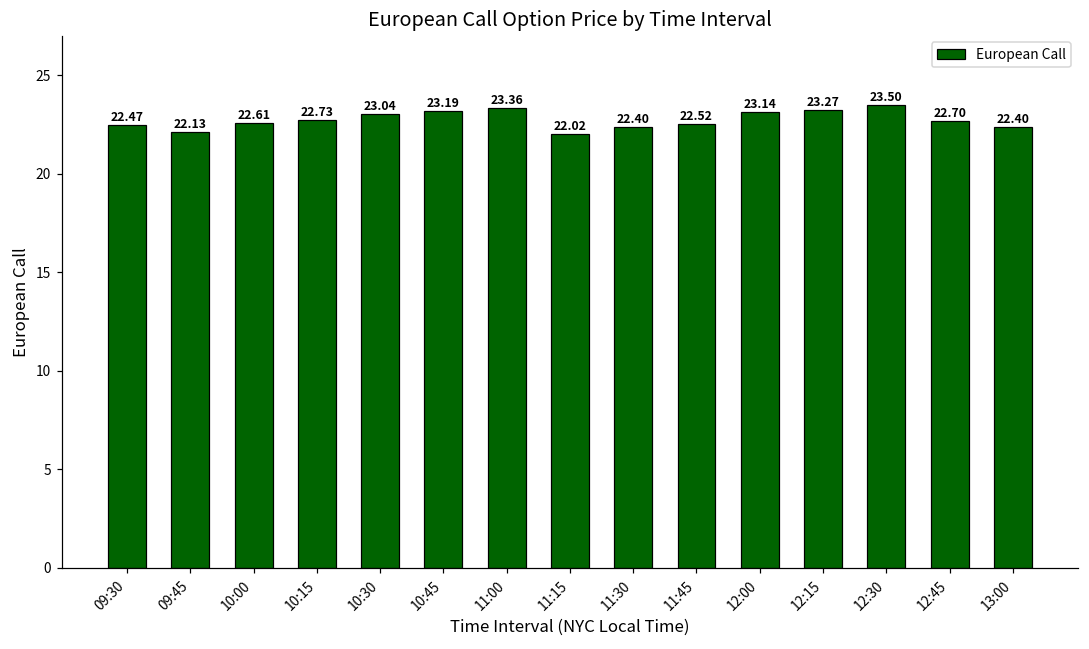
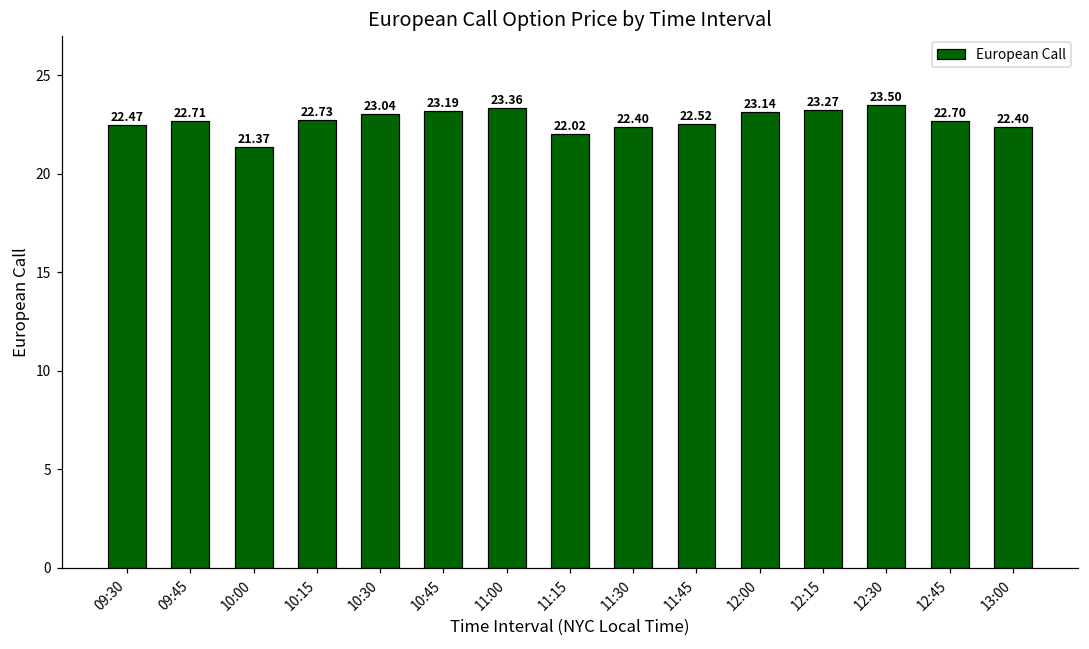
09:45: 22.13 -> 22.71
10:00: 22.61 -> 21.37
